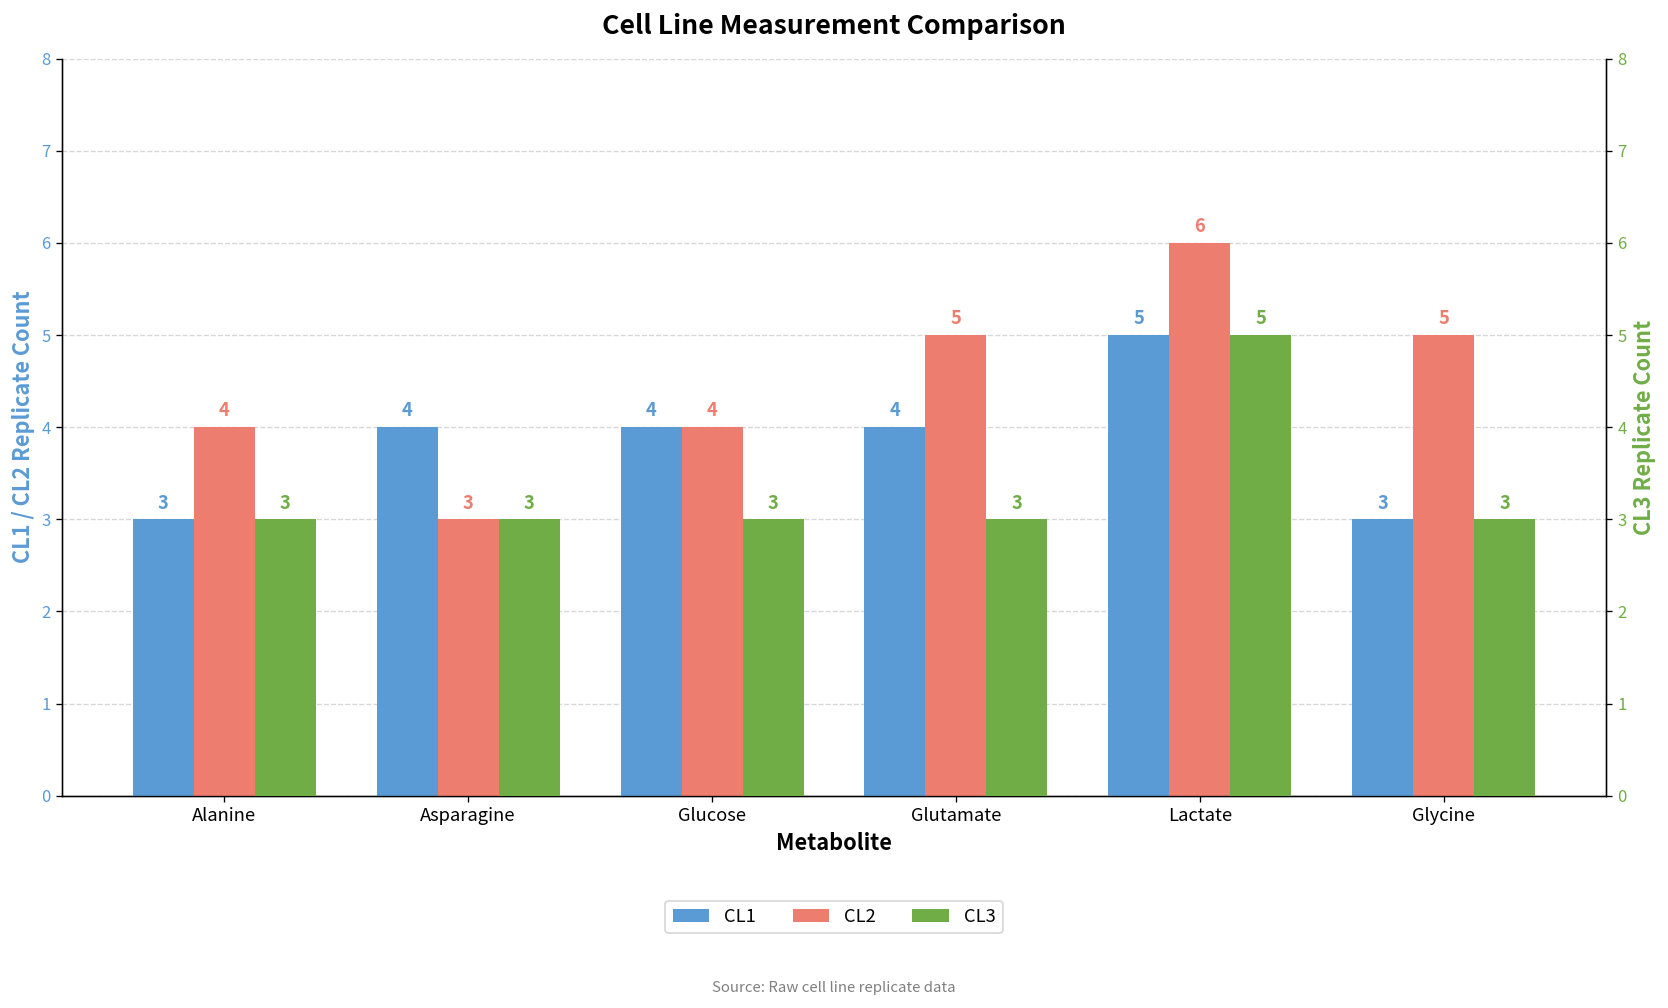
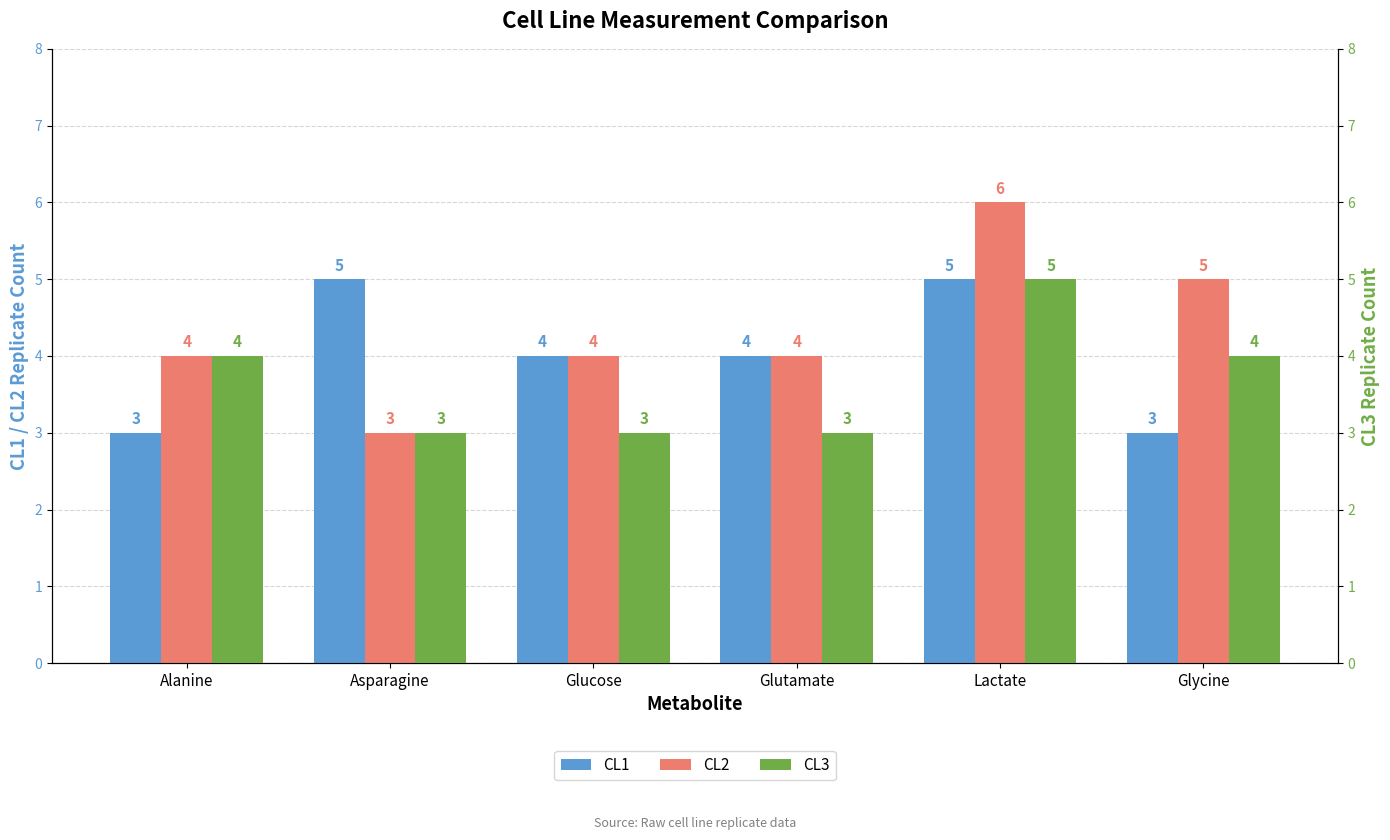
CL1, Asparagine: 4 -> 5
CL2, Glutamate: 5 -> 4
CL3, Alanine: 3 -> 4
CL3, Glycine: 3 -> 4
